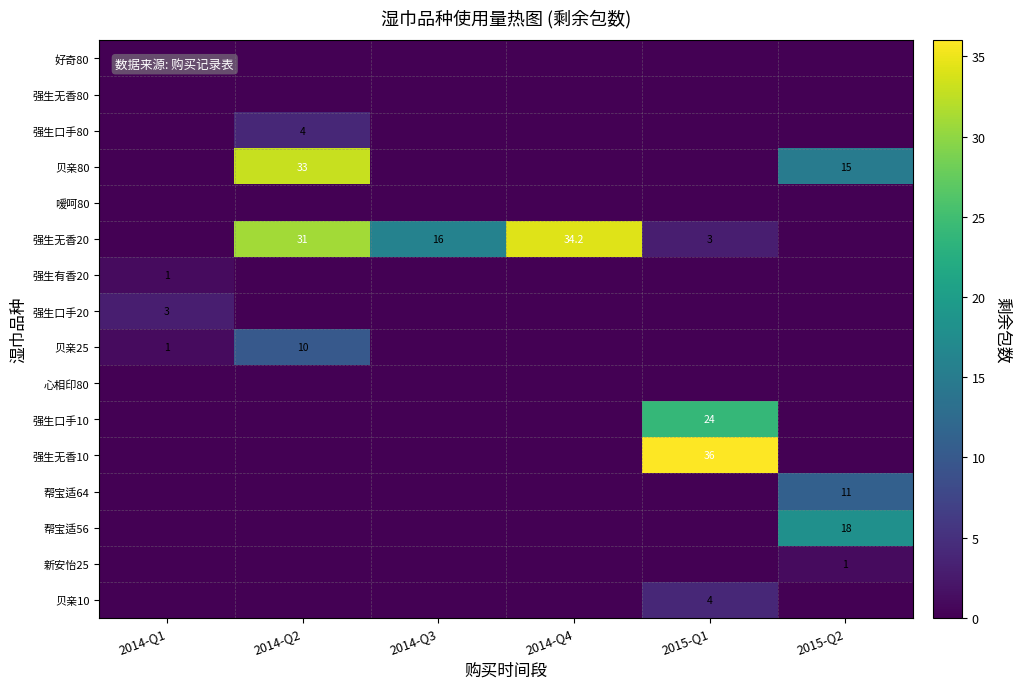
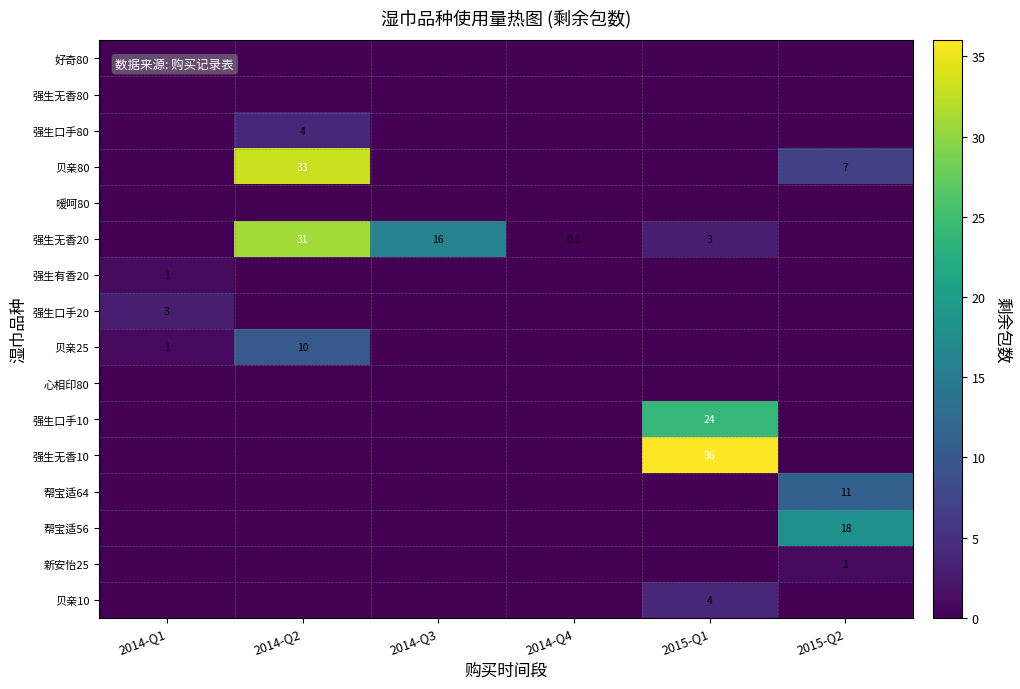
贝亲80, 2015-Q2: 15 -> 7
强生无香20, 2014-Q4: 34.2 -> 0.1
